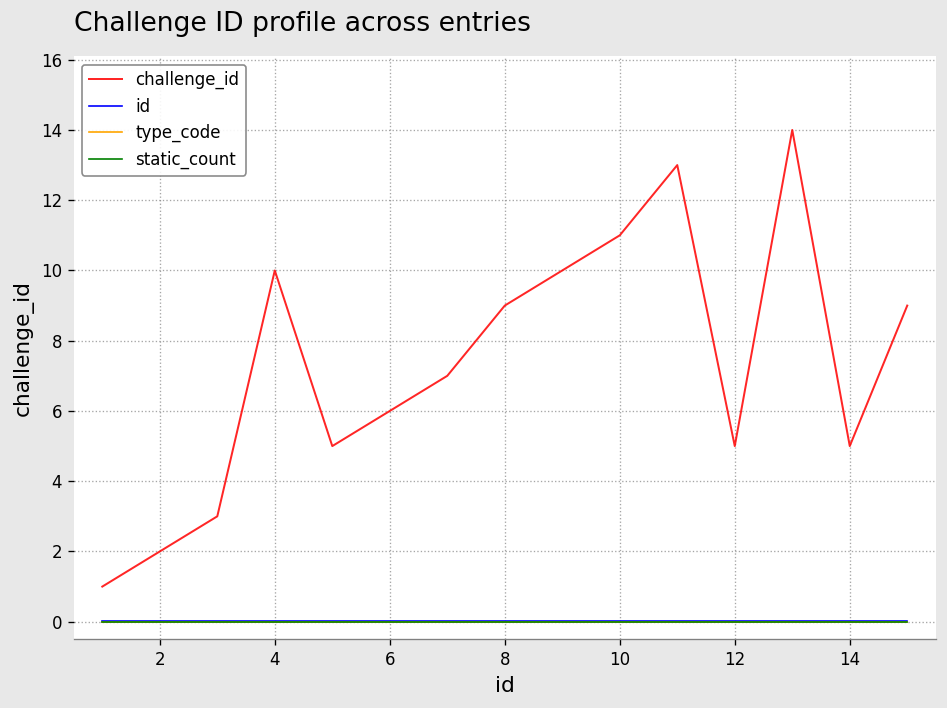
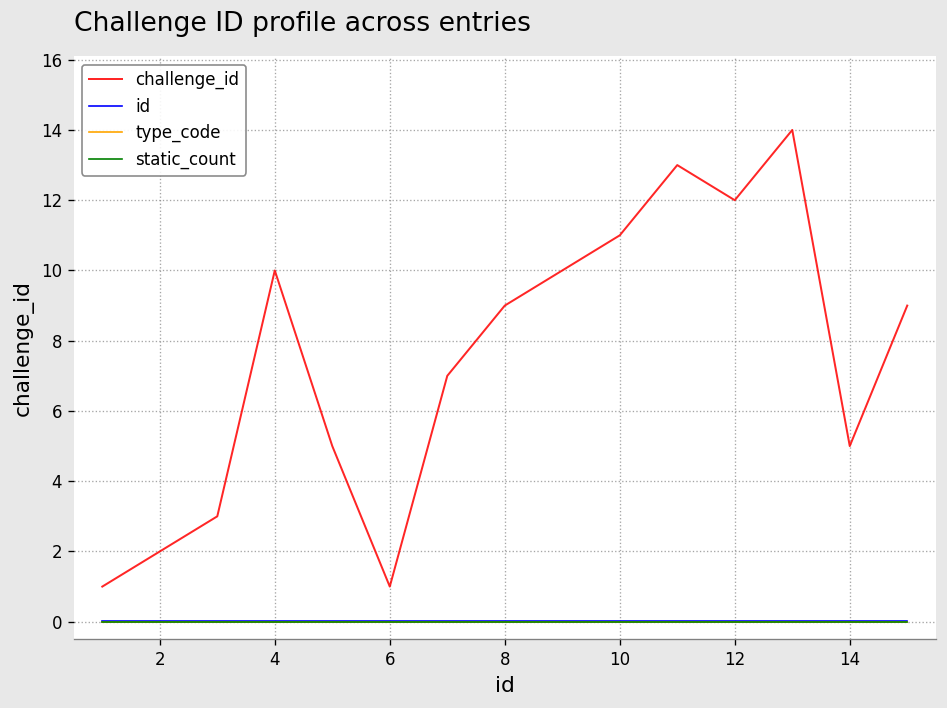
challenge_id, 6: 6 -> 1
challenge_id, 12: 5 -> 12
